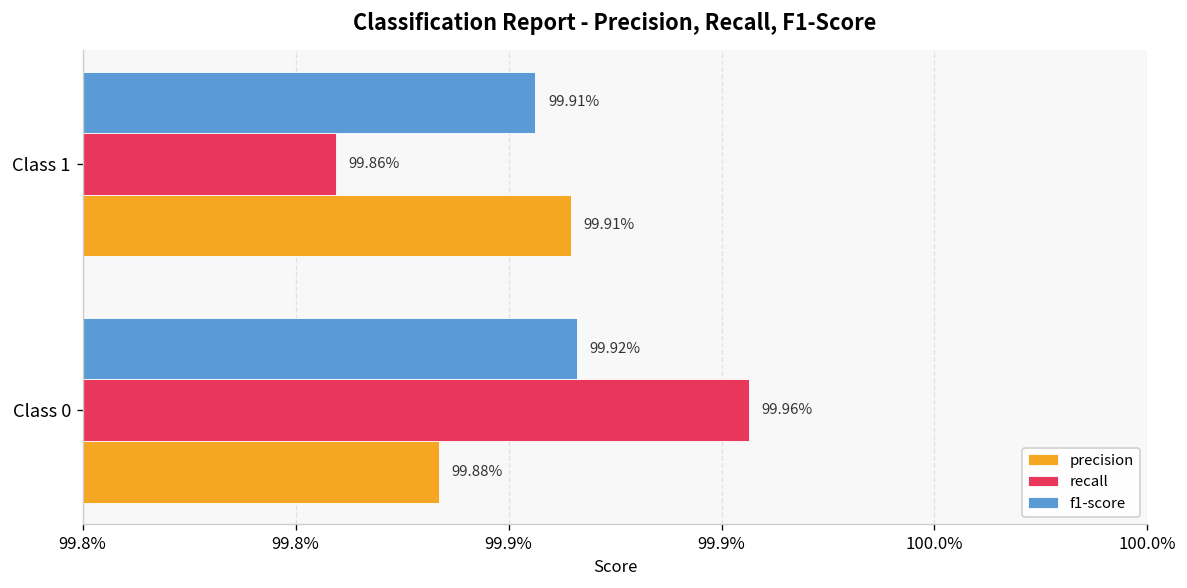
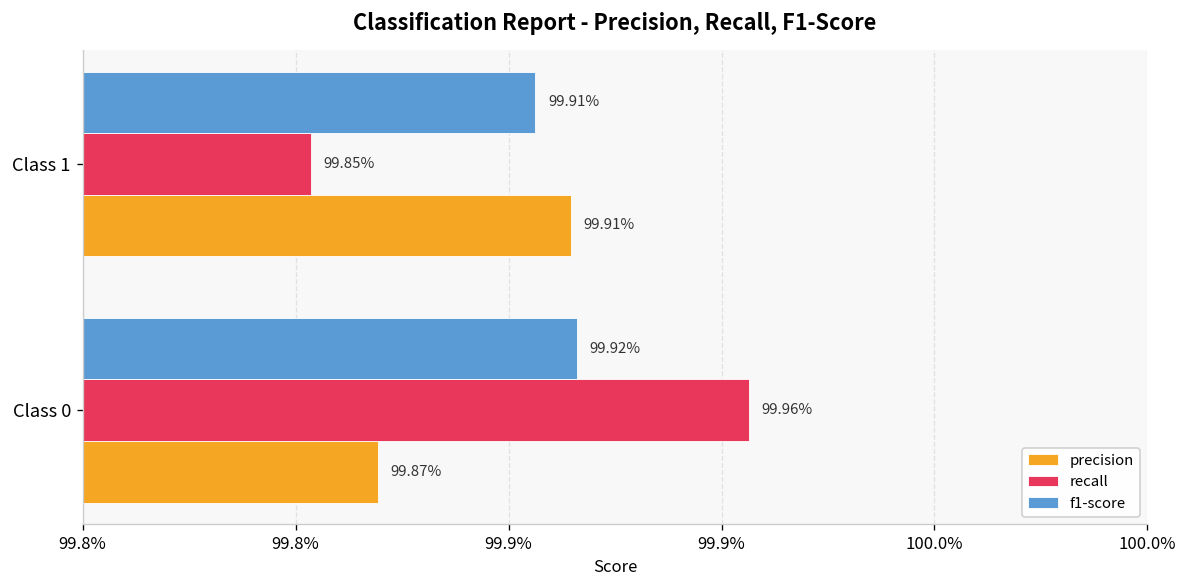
recall, Class 1: 99.86% -> 99.85%
precision, Class 0: 99.88% -> 99.87%
